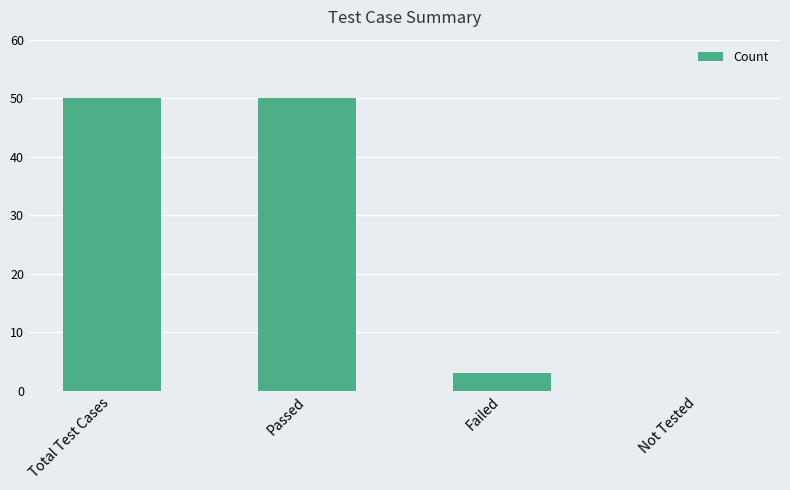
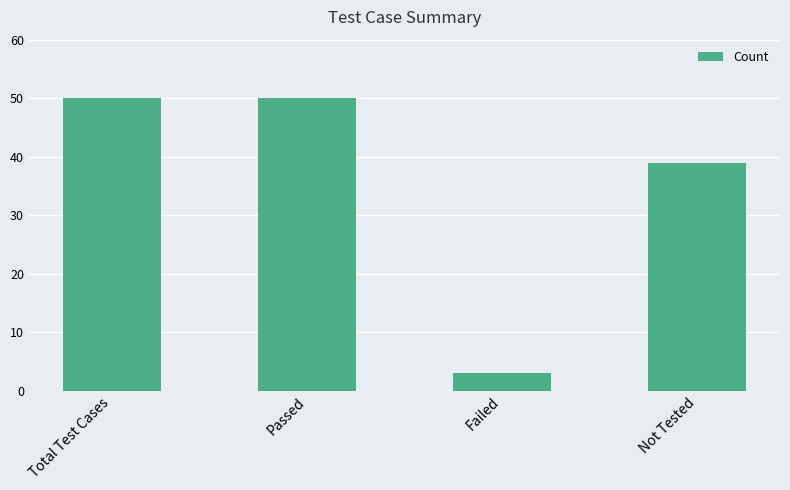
Not Tested: 0 -> 39
